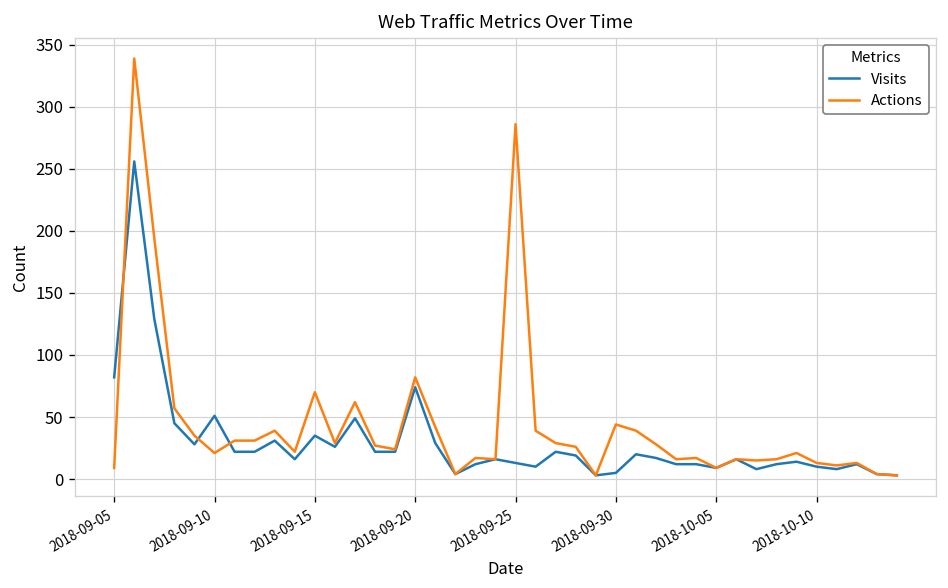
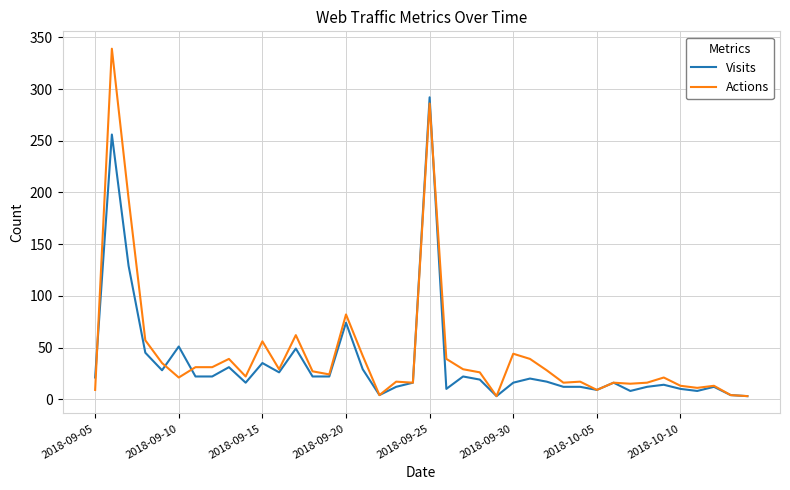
Visits, 2018-09-05: 82 -> 21
Actions, 2018-09-15: 70 -> 56
Visits, 2018-09-25: 13 -> 292
Visits, 2018-09-30: 5 -> 16
